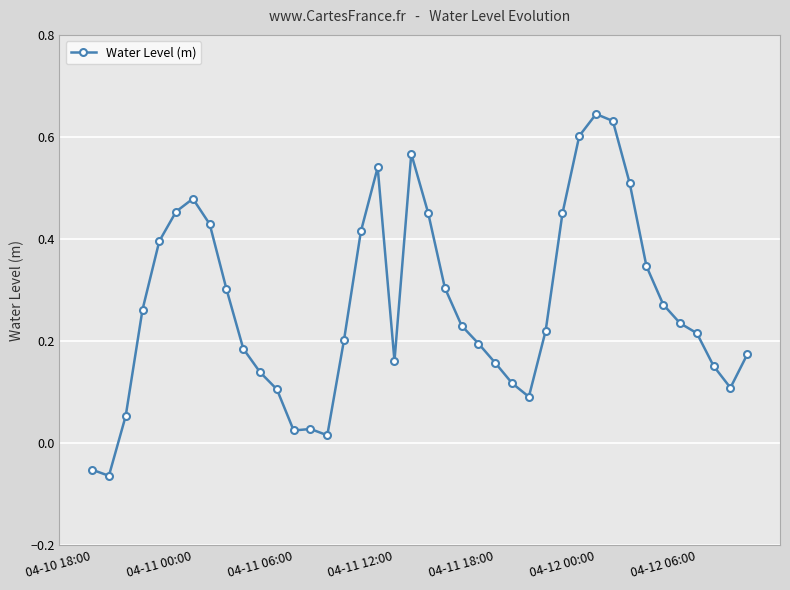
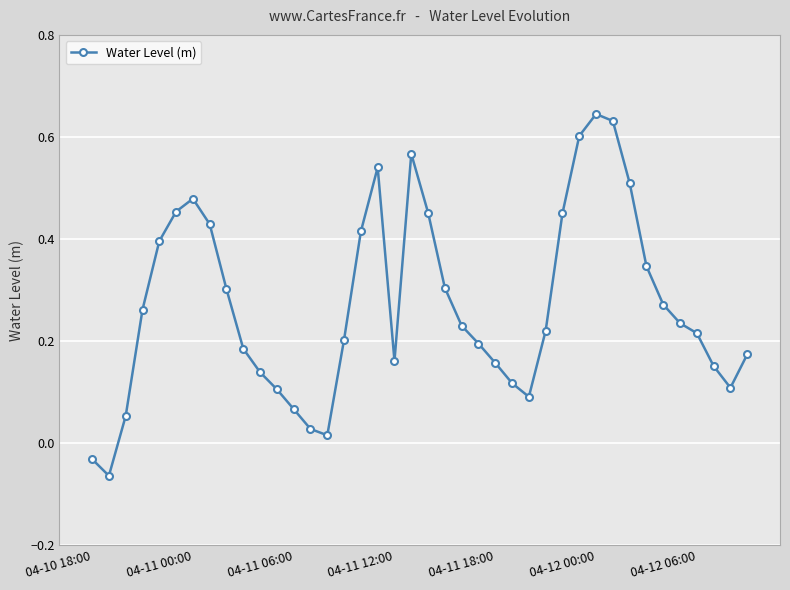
04-10 18:00: -0.05 -> -0.03
04-11 06:00: 0.03 -> 0.07
